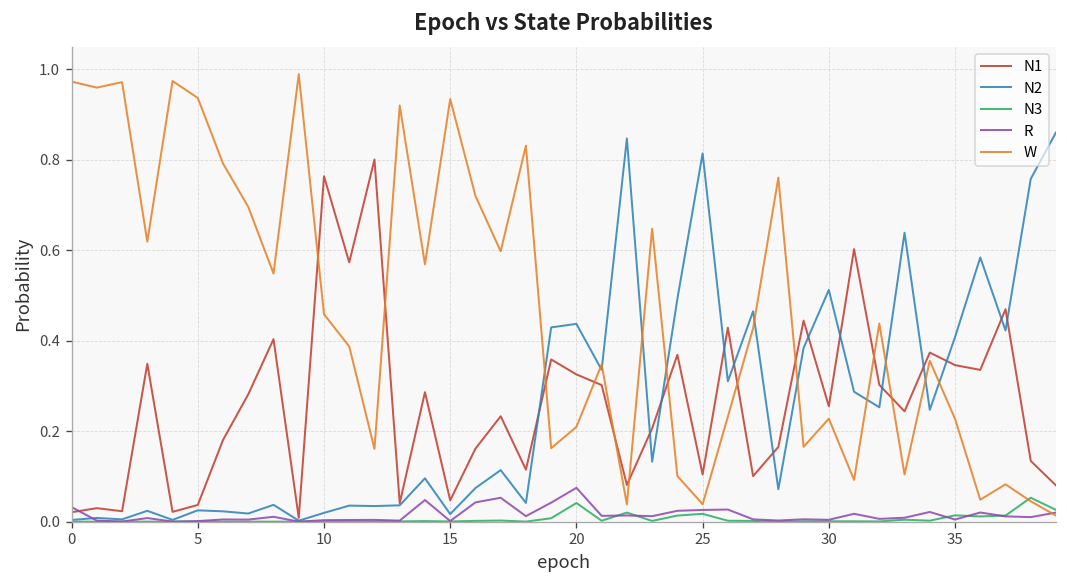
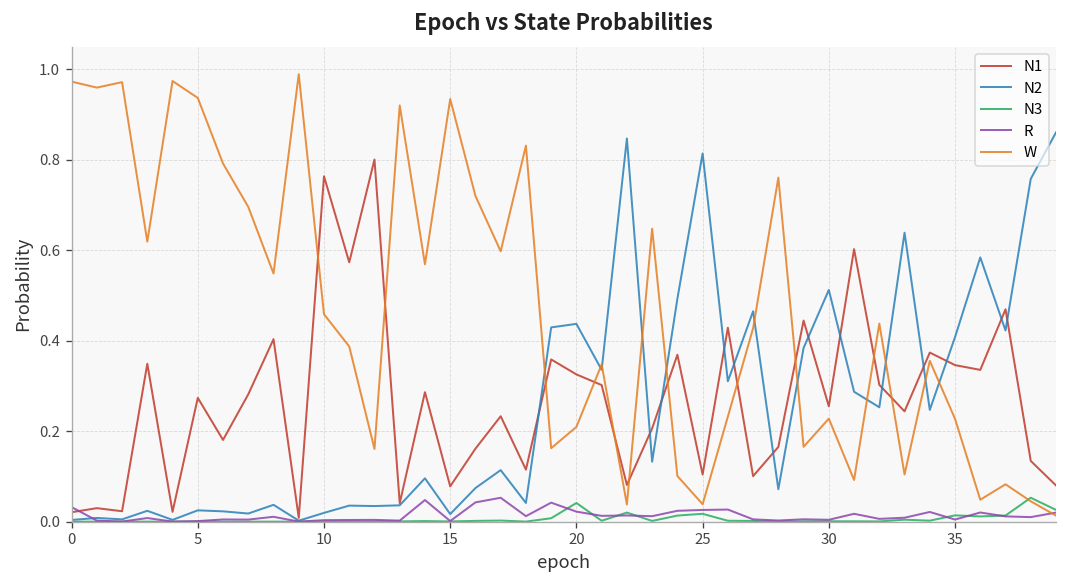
N1, 5: 0.04 -> 0.27
N1, 15: 0.05 -> 0.08
R, 20: 0.07 -> 0.02
